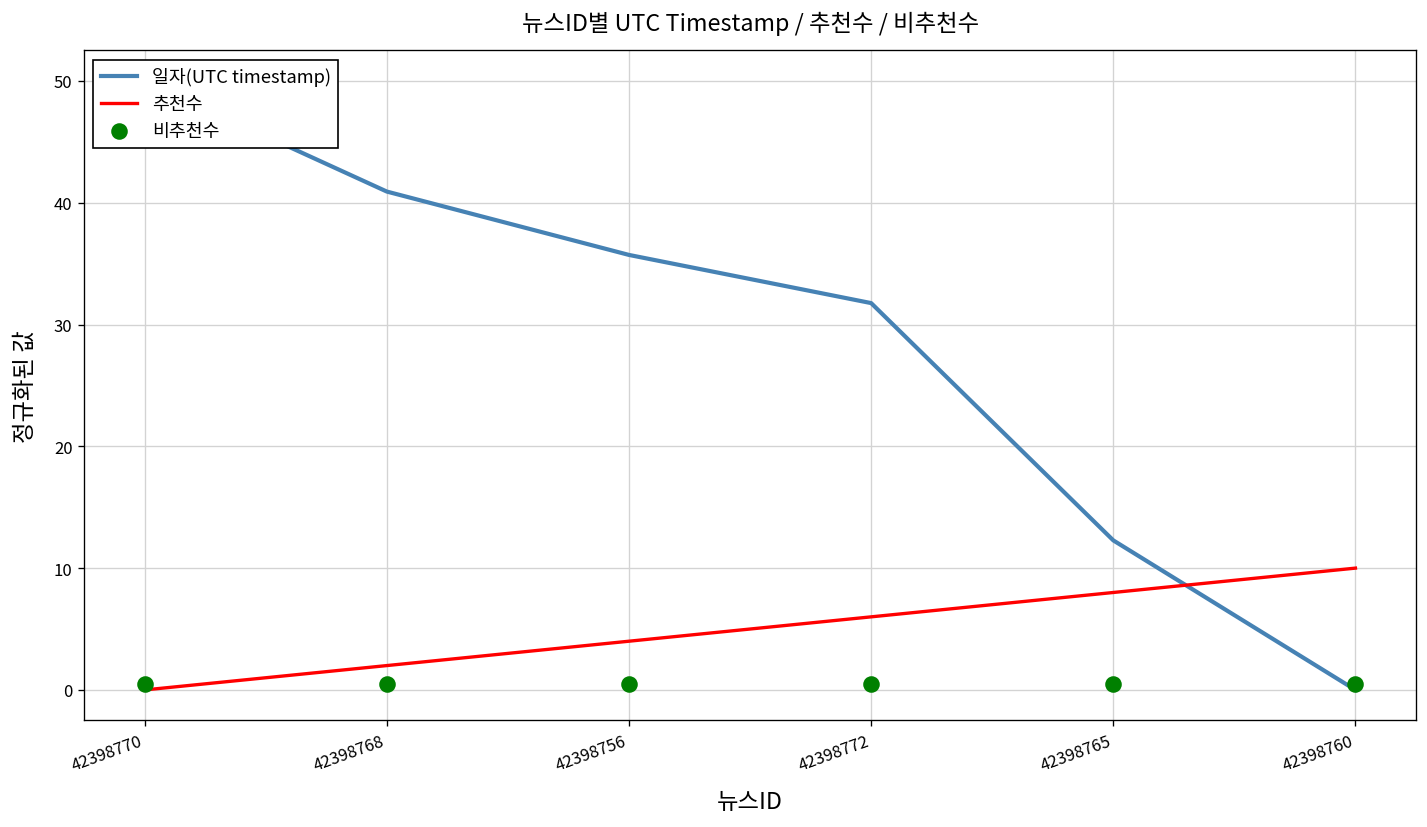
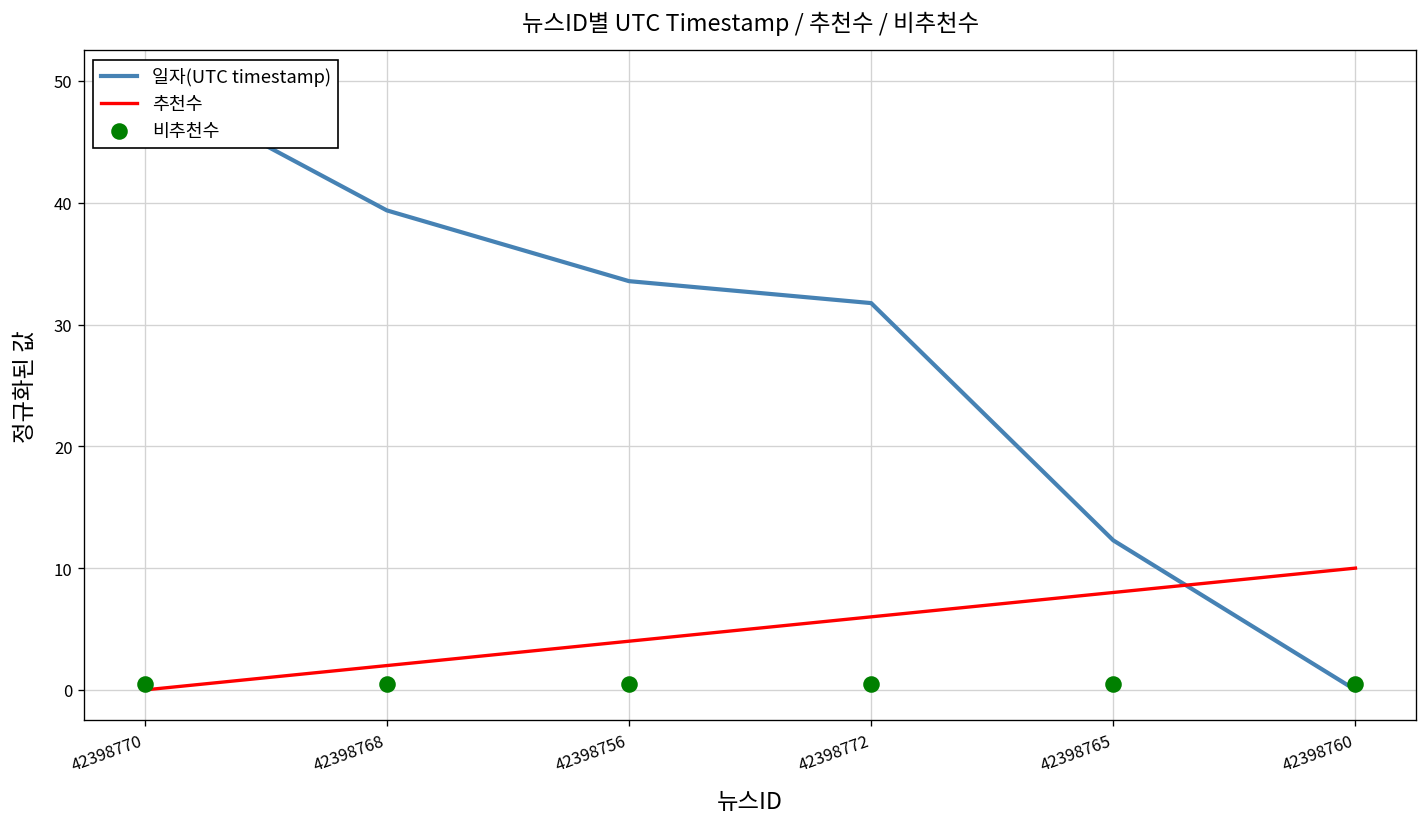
일자(UTC timestamp), 42398768: 40.9 -> 39.4
일자(UTC timestamp), 42398756: 35.7 -> 33.6
